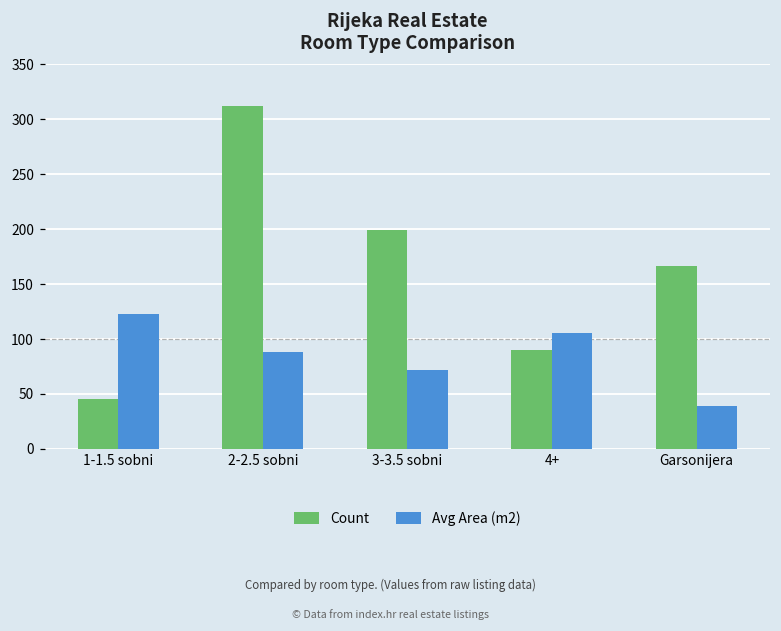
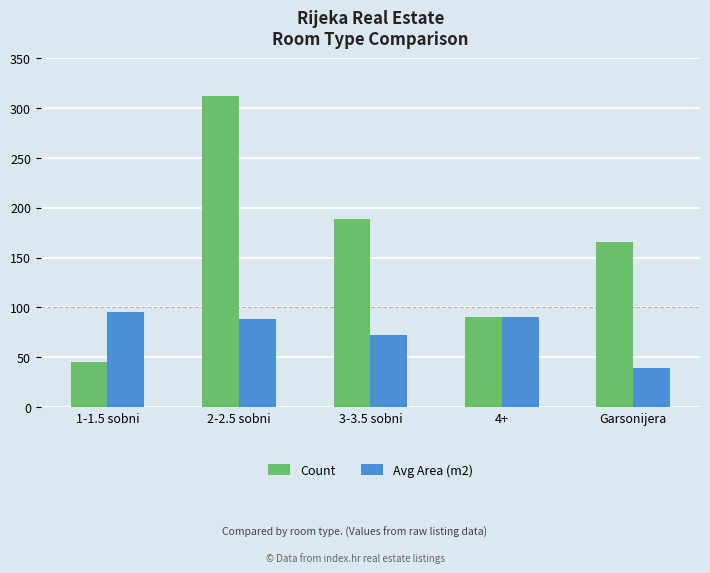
Avg Area (m2), 1-1.5 sobni: 120 -> 100
Count, 3-3.5 sobni: 200 -> 190
Avg Area (m2), 4+: 110 -> 90
